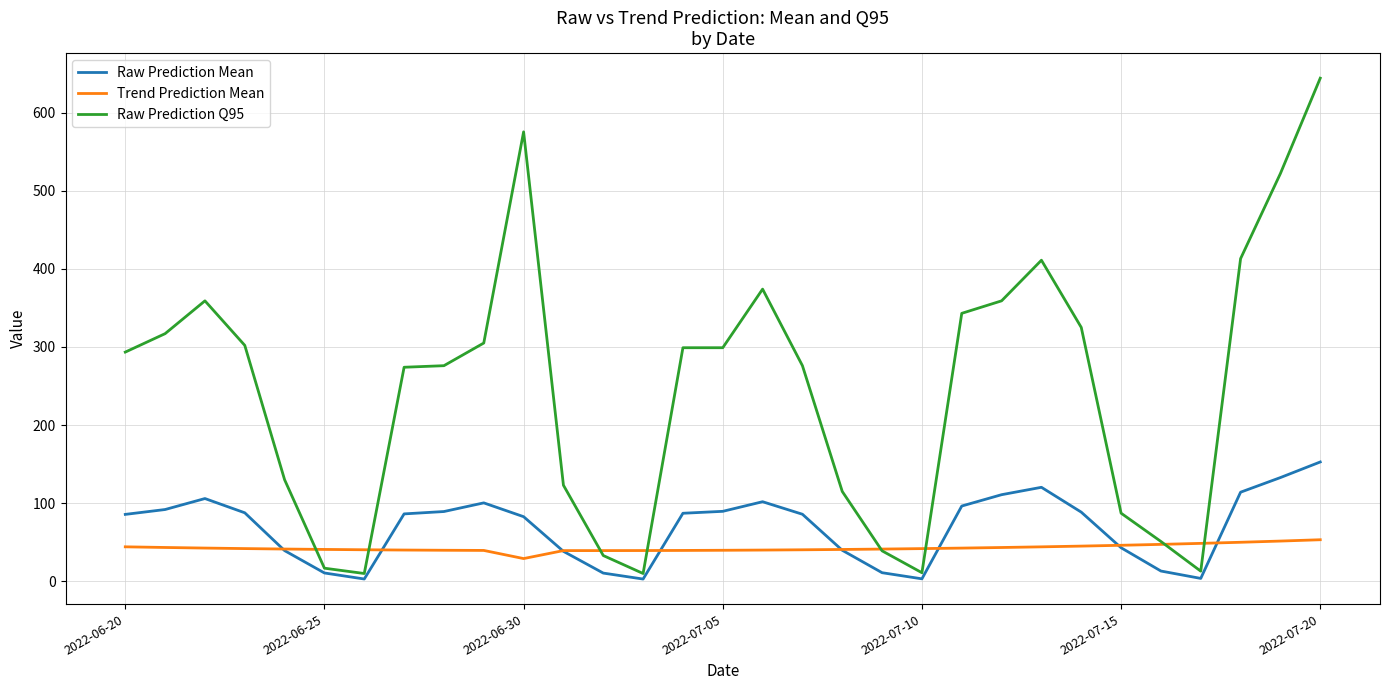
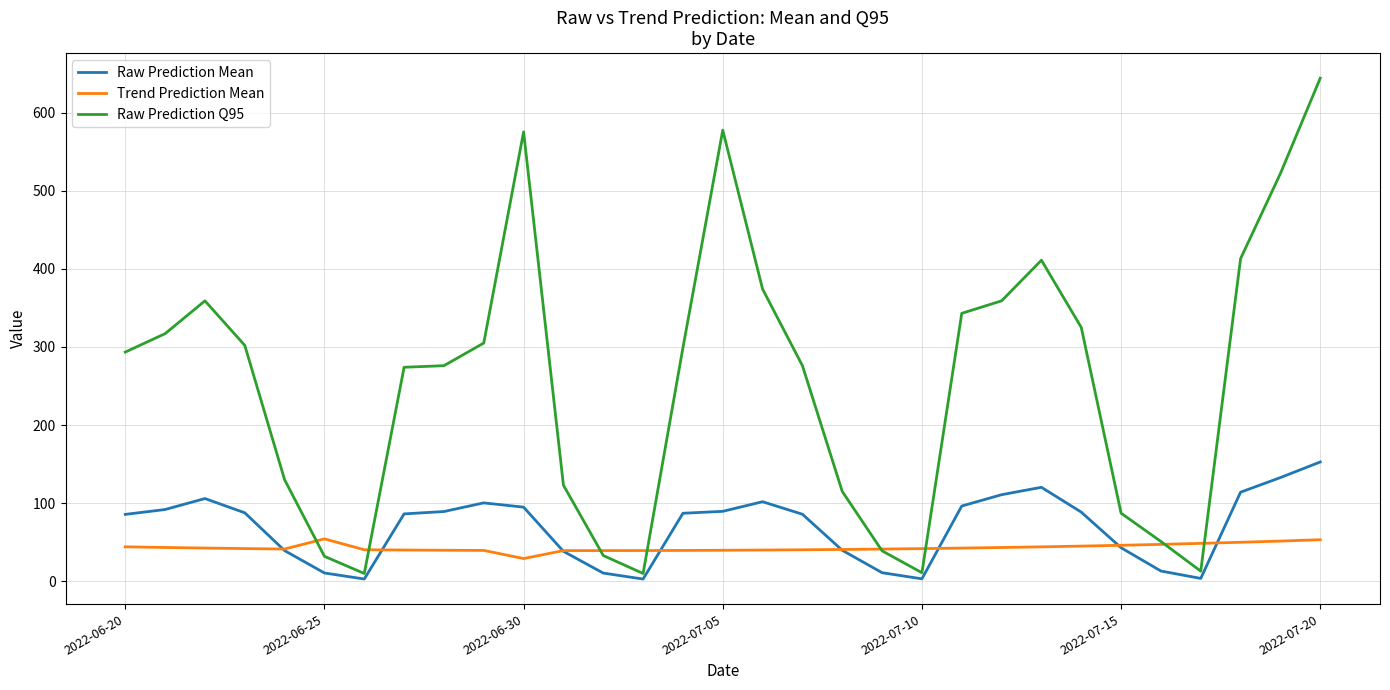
Trend Prediction Mean, 2022-06-25: 40 -> 50
Raw Prediction Q95, 2022-06-25: 20 -> 30
Raw Prediction Mean, 2022-06-30: 80 -> 90
Raw Prediction Q95, 2022-07-05: 300 -> 580
